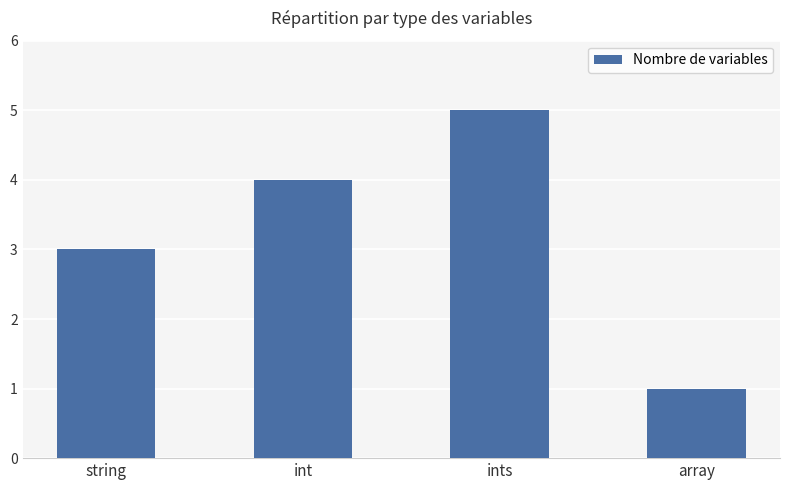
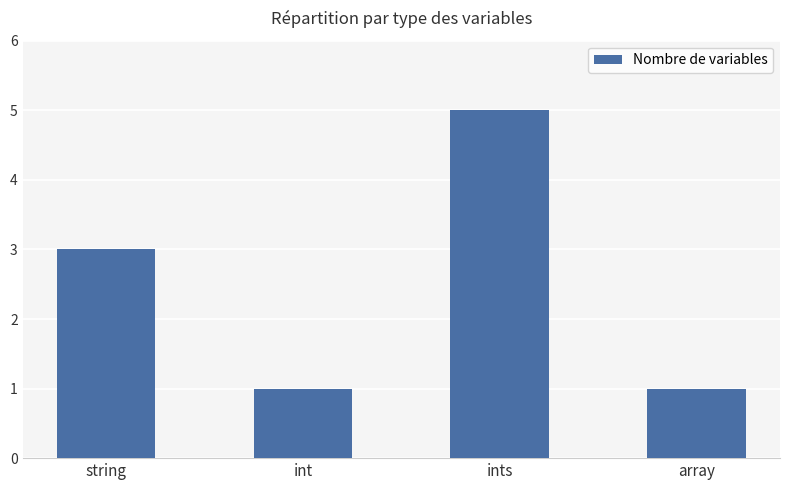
int: 4 -> 1
